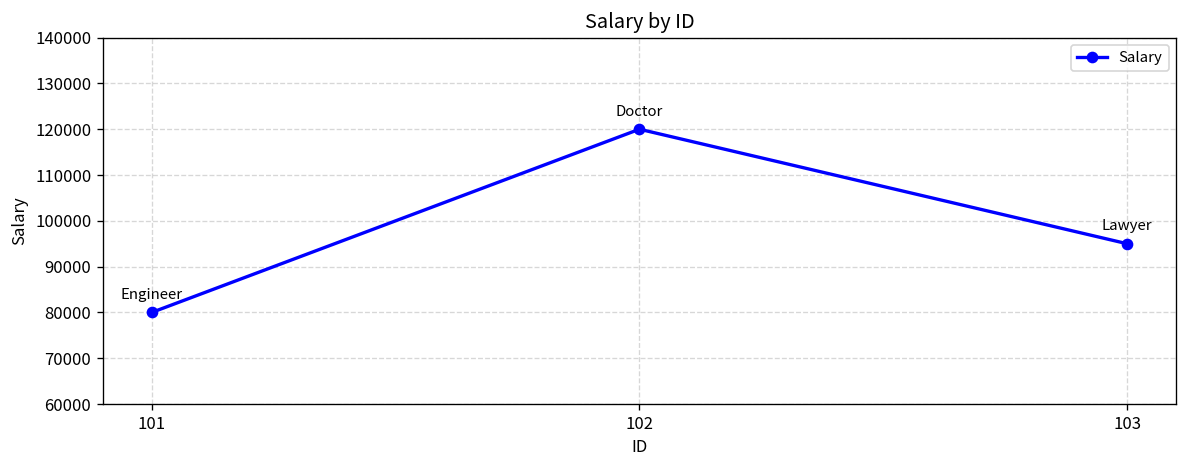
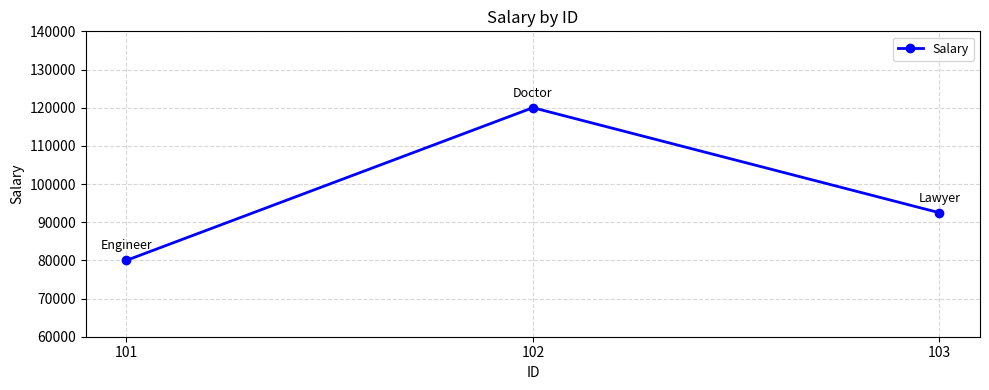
103: 95000 -> 92000
